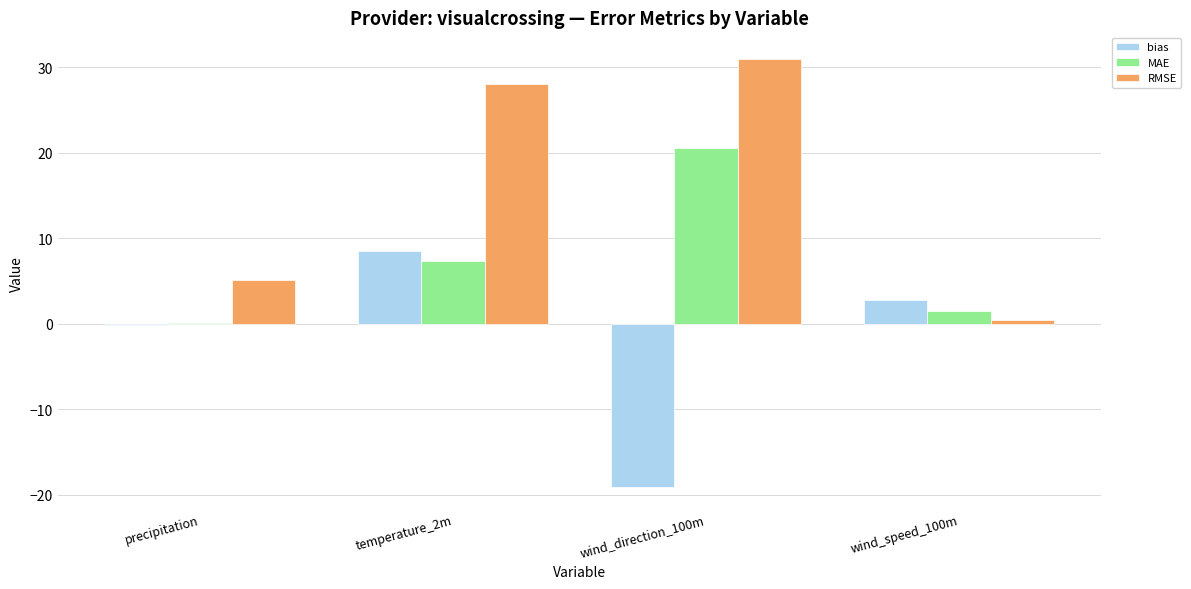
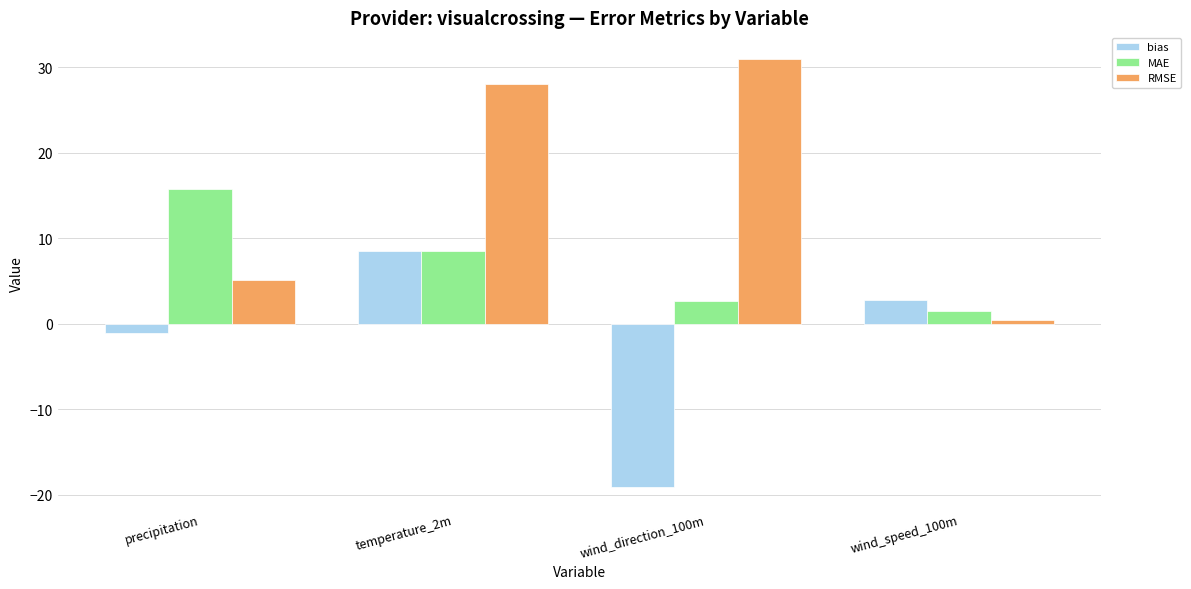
bias, precipitation: 0 -> -1
MAE, precipitation: 0 -> 16
MAE, temperature_2m: 7 -> 9
MAE, wind_direction_100m: 21 -> 3
